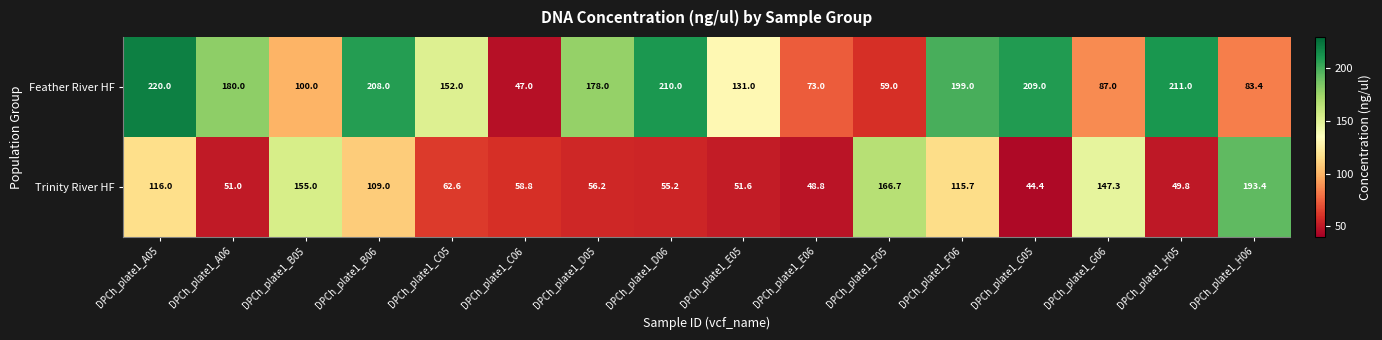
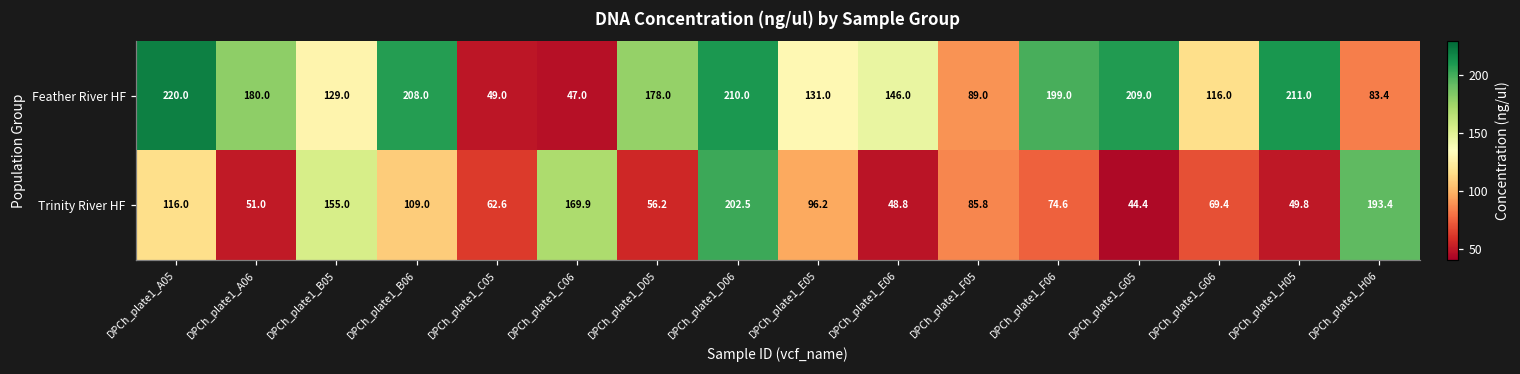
Feather River HF, DPCh_plate1_B05: 100.0 -> 129.0
Feather River HF, DPCh_plate1_C05: 152.0 -> 49.0
Feather River HF, DPCh_plate1_E06: 73.0 -> 146.0
Feather River HF, DPCh_plate1_F05: 59.0 -> 89.0
Feather River HF, DPCh_plate1_G06: 87.0 -> 116.0
Trinity River HF, DPCh_plate1_C06: 58.8 -> 169.9
Trinity River HF, DPCh_plate1_D06: 55.2 -> 202.5
Trinity River HF, DPCh_plate1_E05: 51.6 -> 96.2
Trinity River HF, DPCh_plate1_F05: 166.7 -> 85.8
Trinity River HF, DPCh_plate1_F06: 115.7 -> 74.6
Trinity River HF, DPCh_plate1_G06: 147.3 -> 69.4
